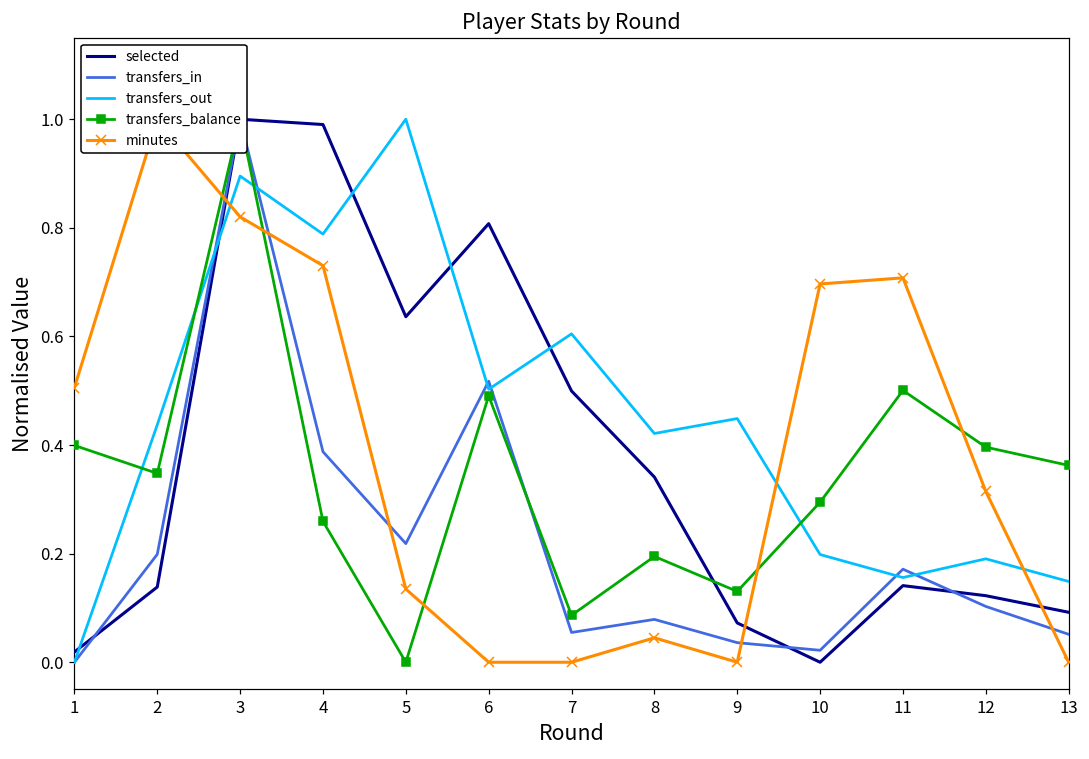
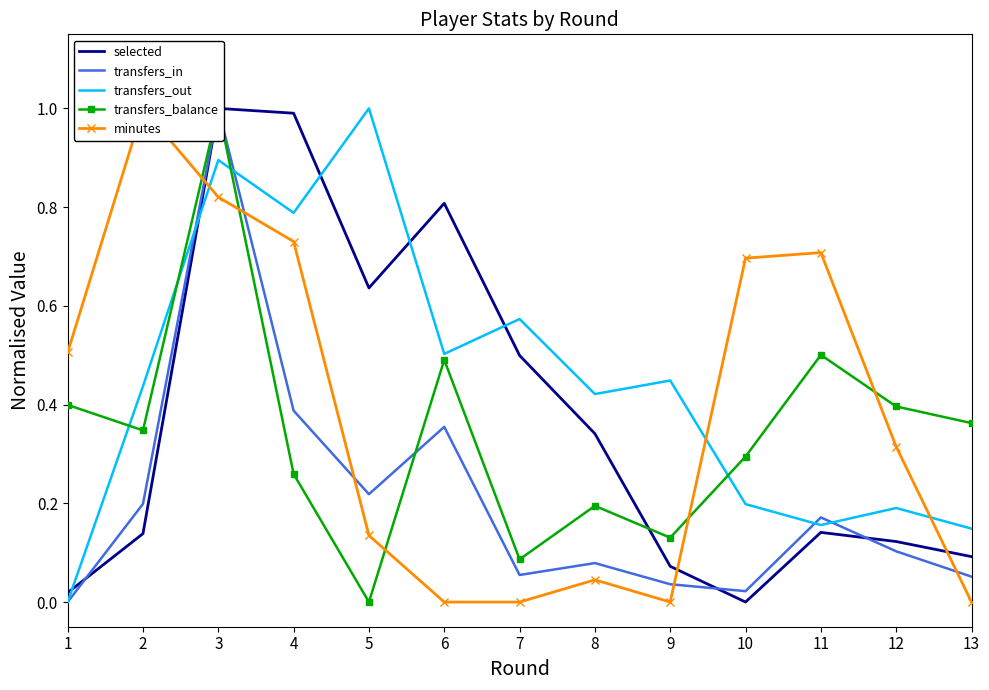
transfers_in, 6: 0.52 -> 0.35
transfers_out, 7: 0.60 -> 0.57
